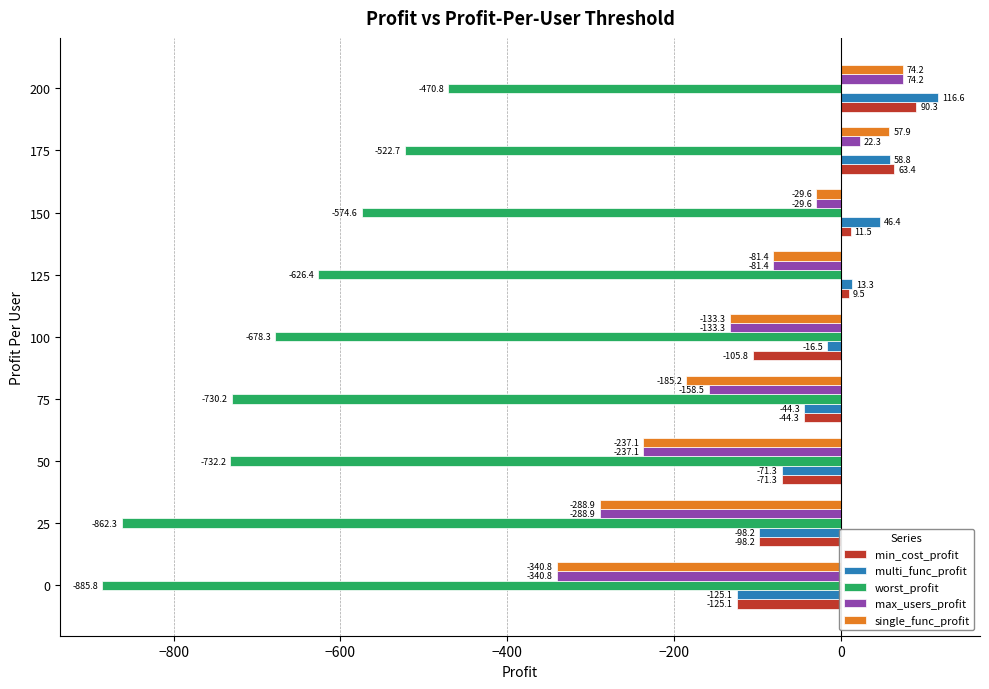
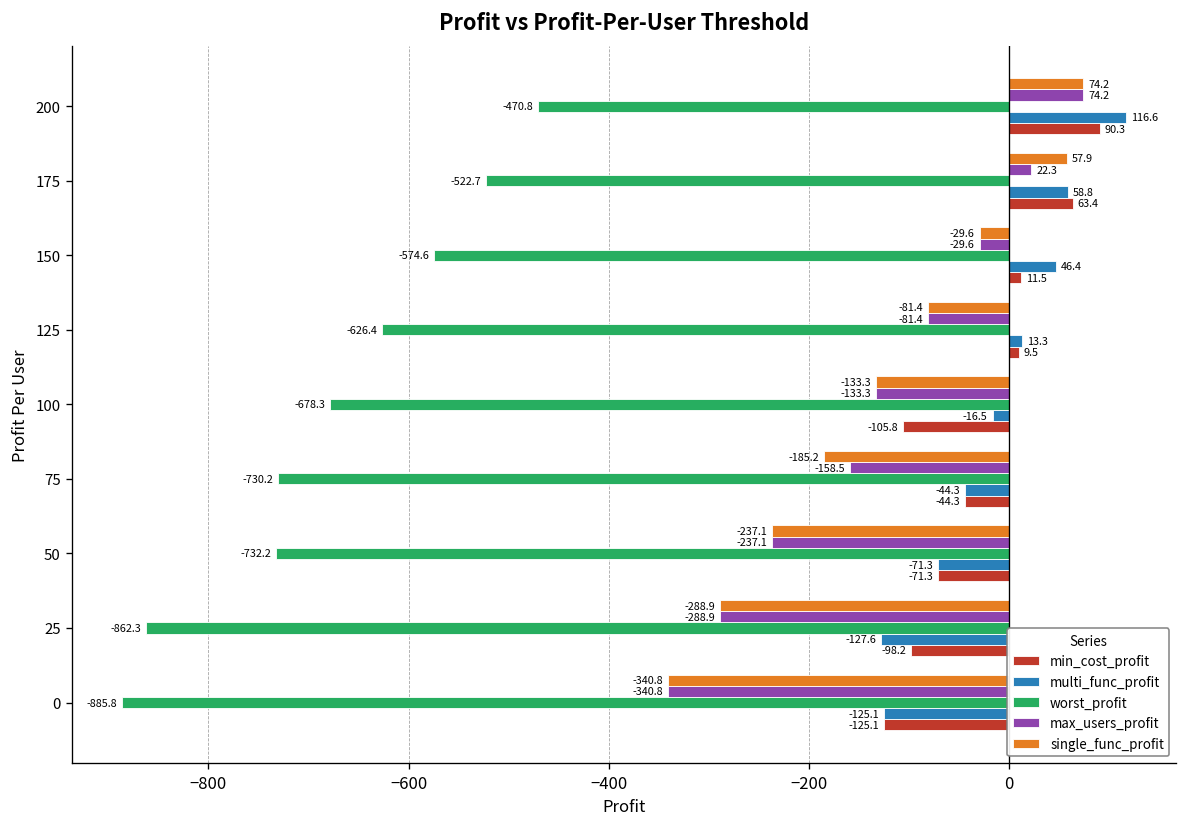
multi_func_profit, 25: -98.2 -> -127.6
